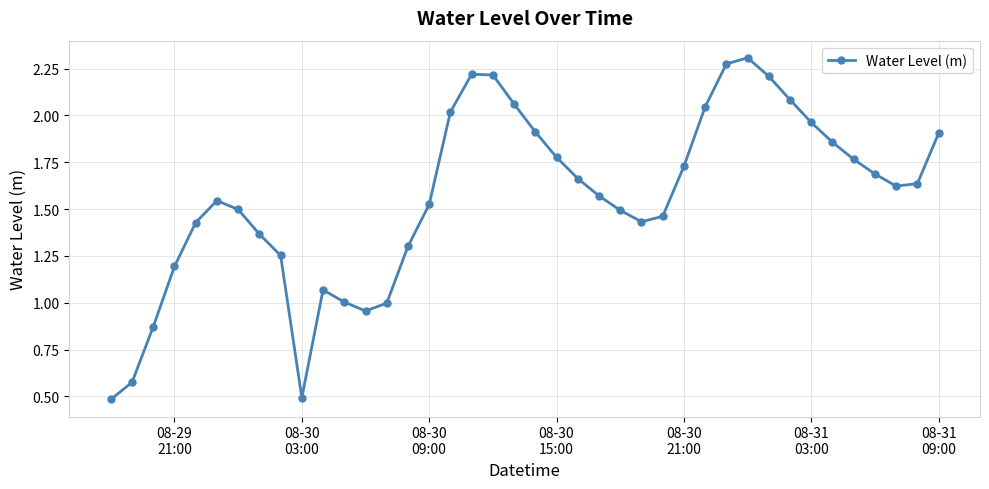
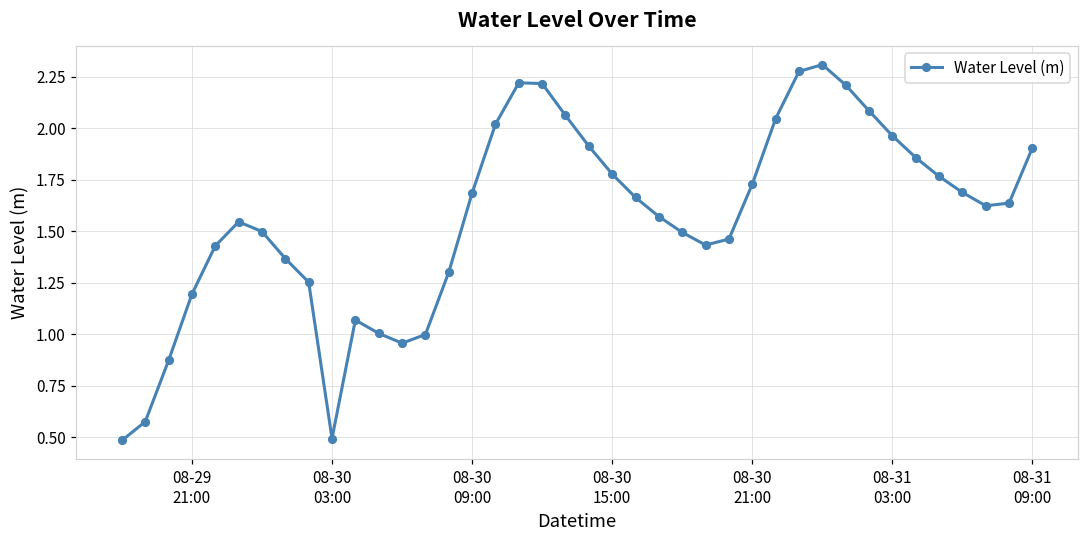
08-30 09:00: 1.52 -> 1.68
